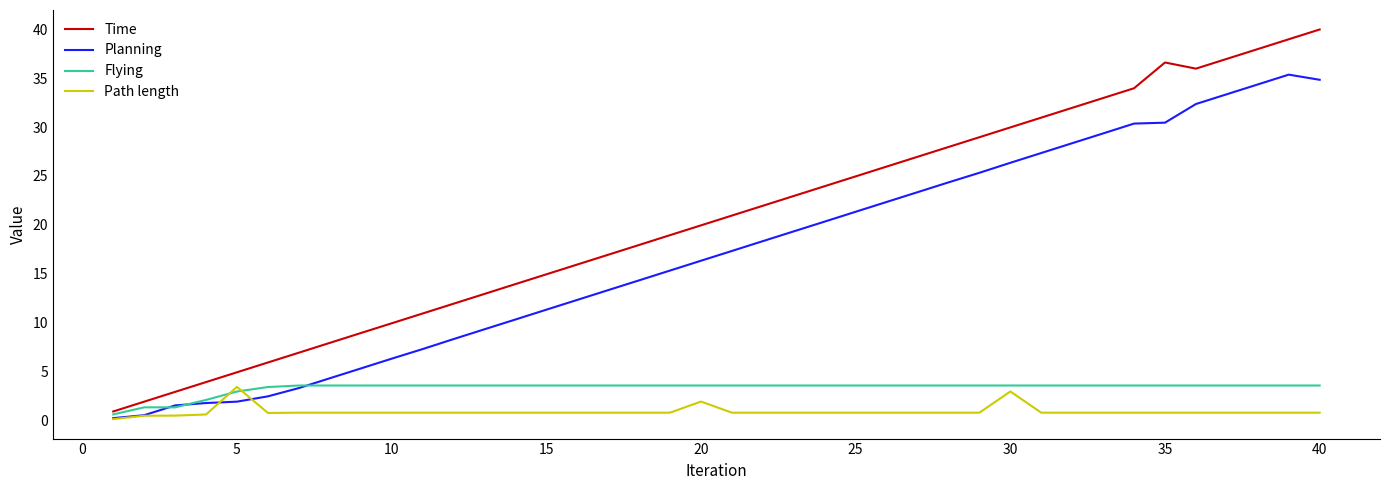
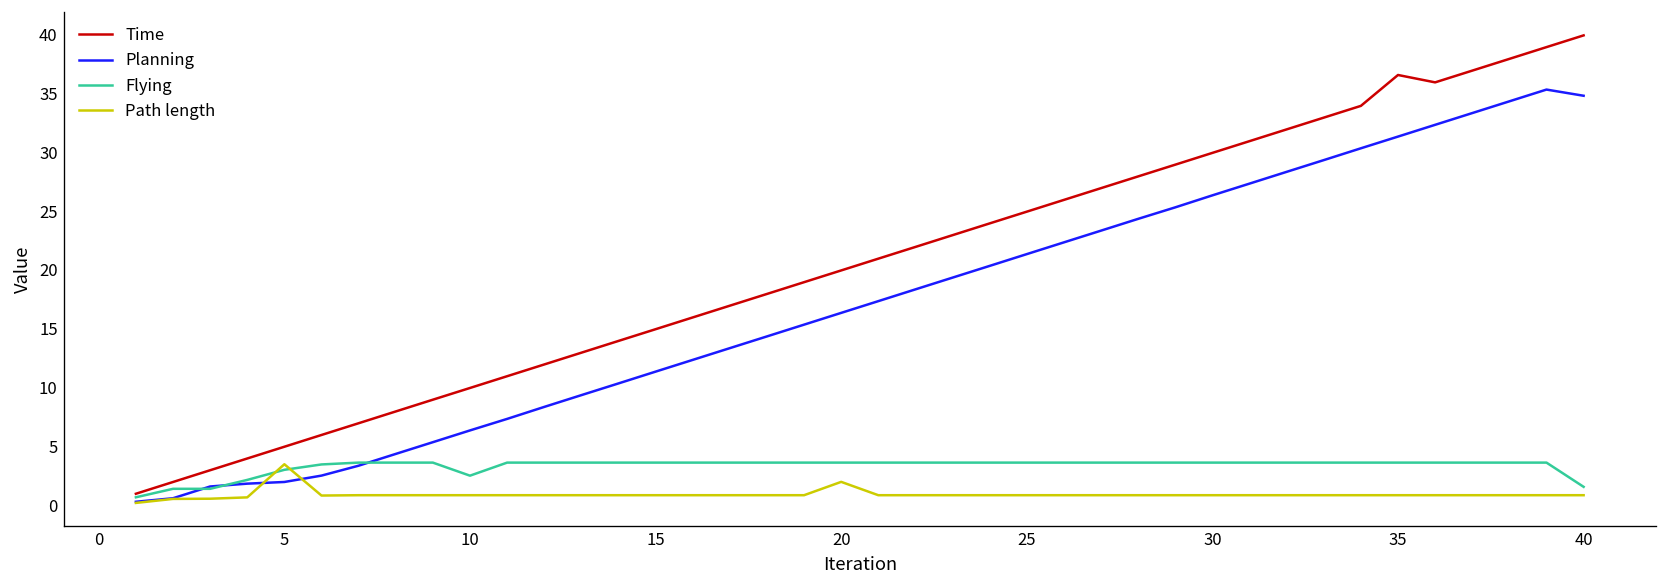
Flying, 10: 4 -> 2
Path length, 30: 3 -> 1
Planning, 35: 30 -> 31
Flying, 40: 4 -> 2
